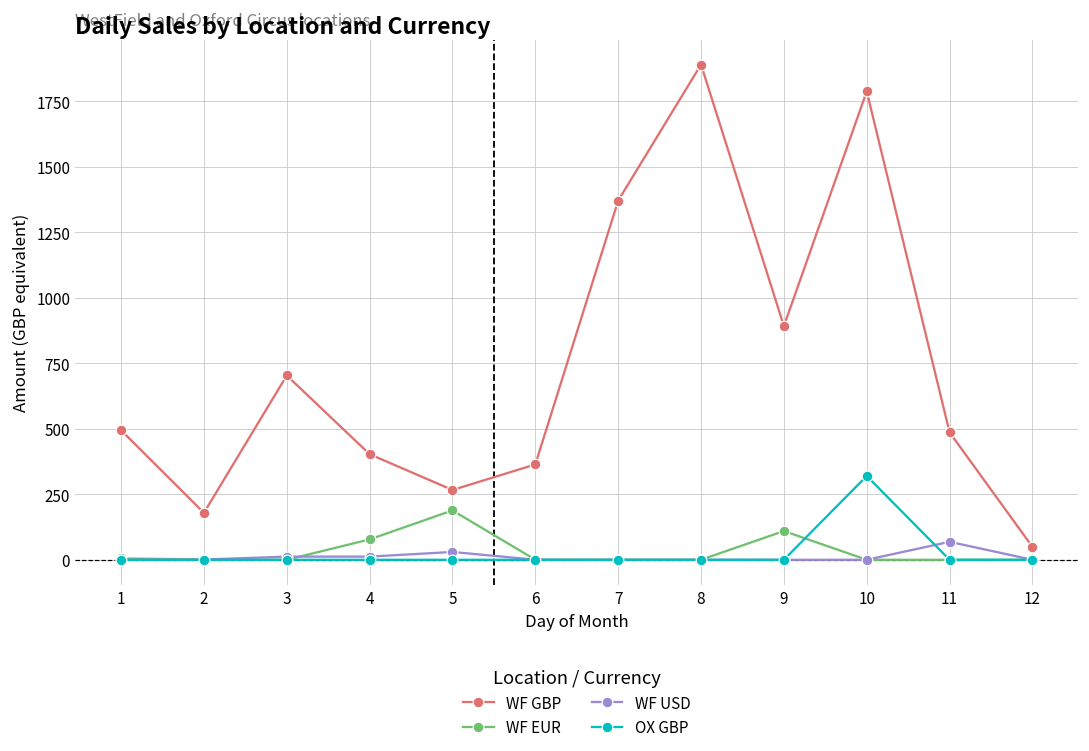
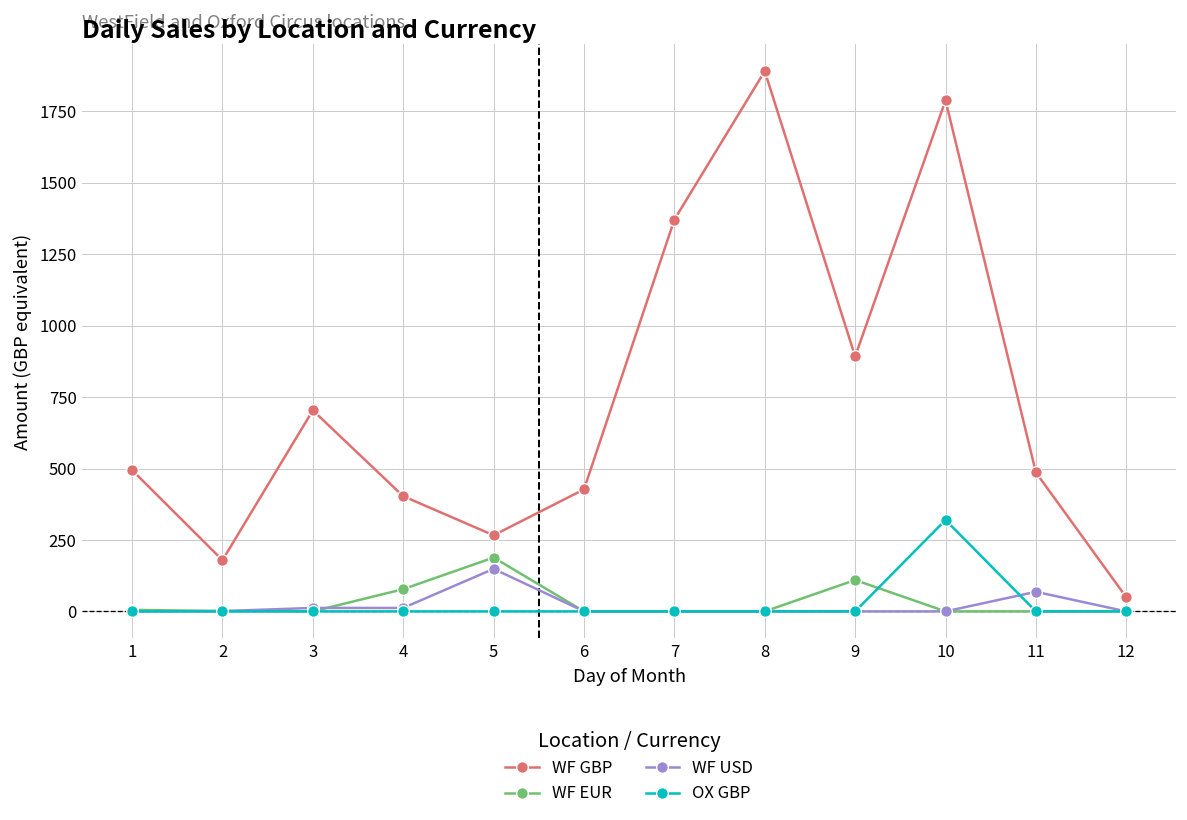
WF USD, 5: 30 -> 150
WF GBP, 6: 360 -> 430
